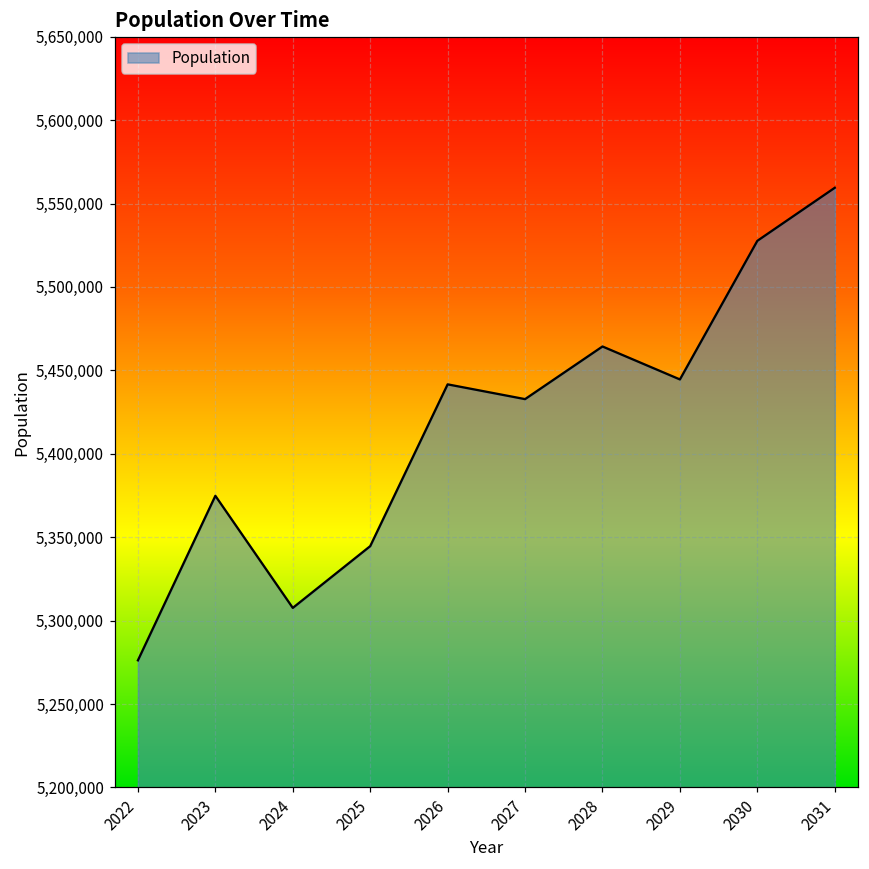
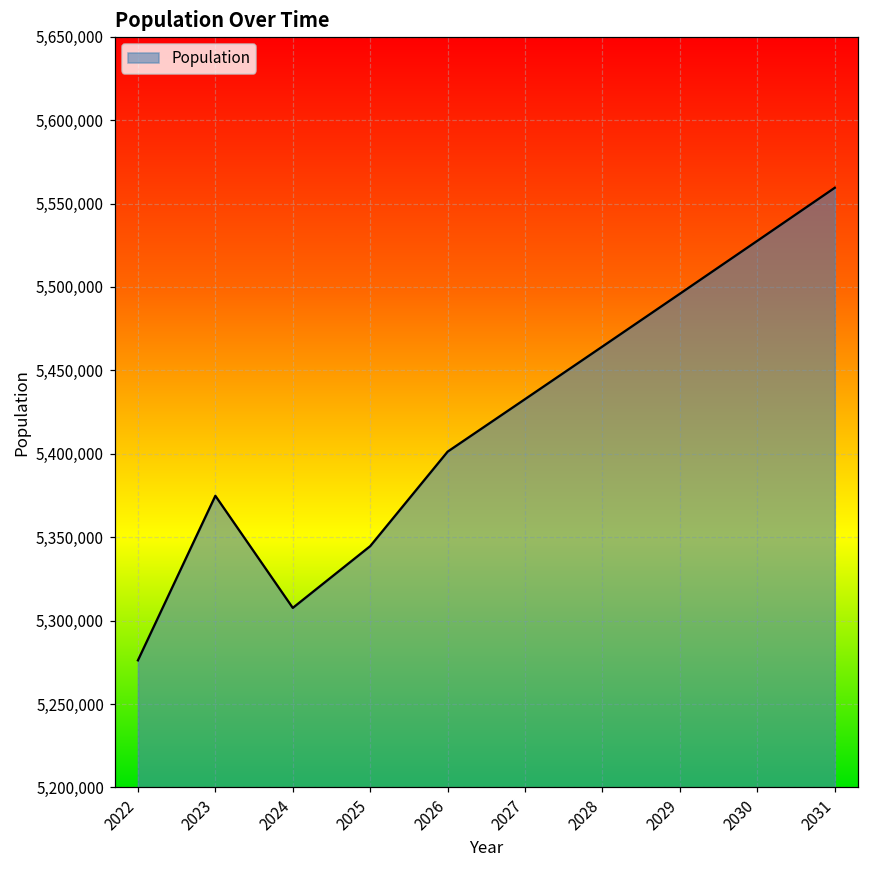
2026: 5,442,000 -> 5,401,000
2029: 5,445,000 -> 5,496,000
